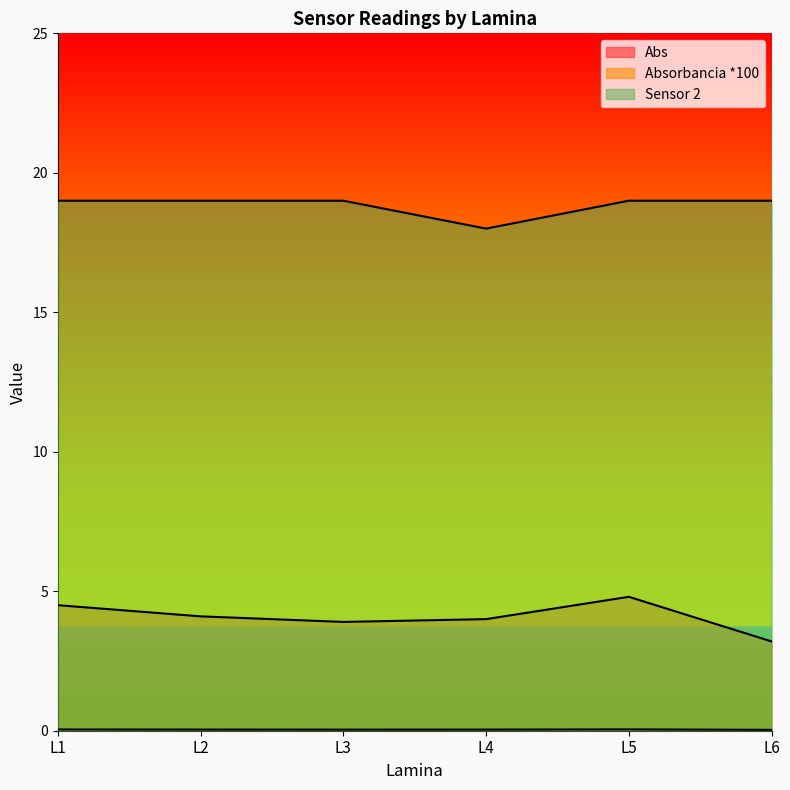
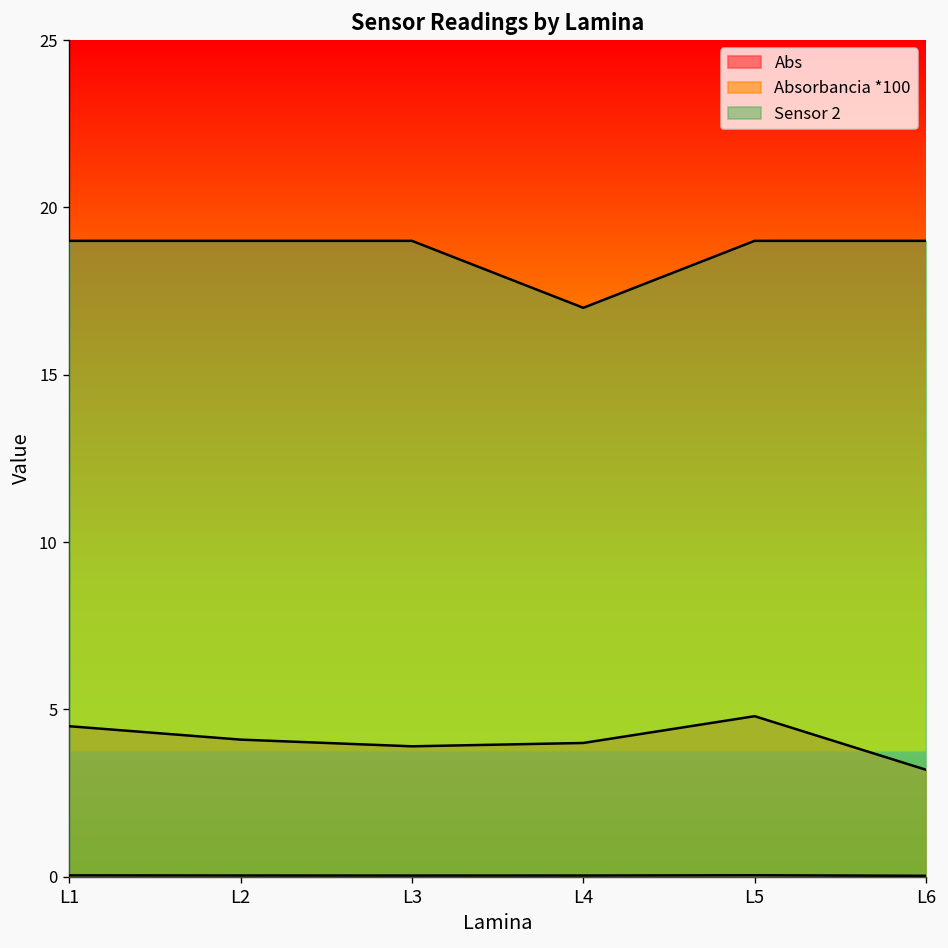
Sensor 2, L4: 18 -> 17
